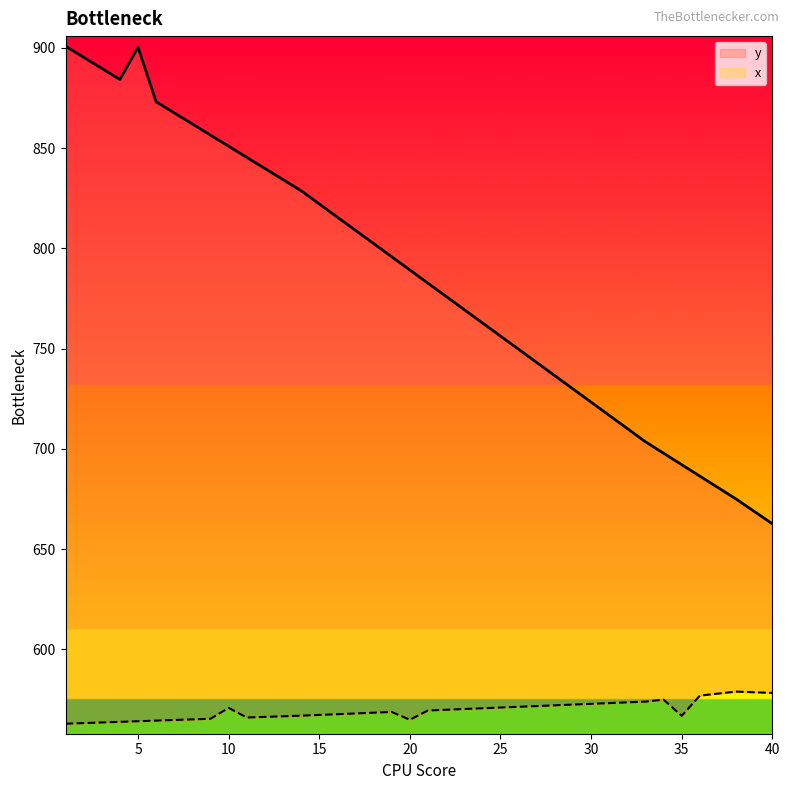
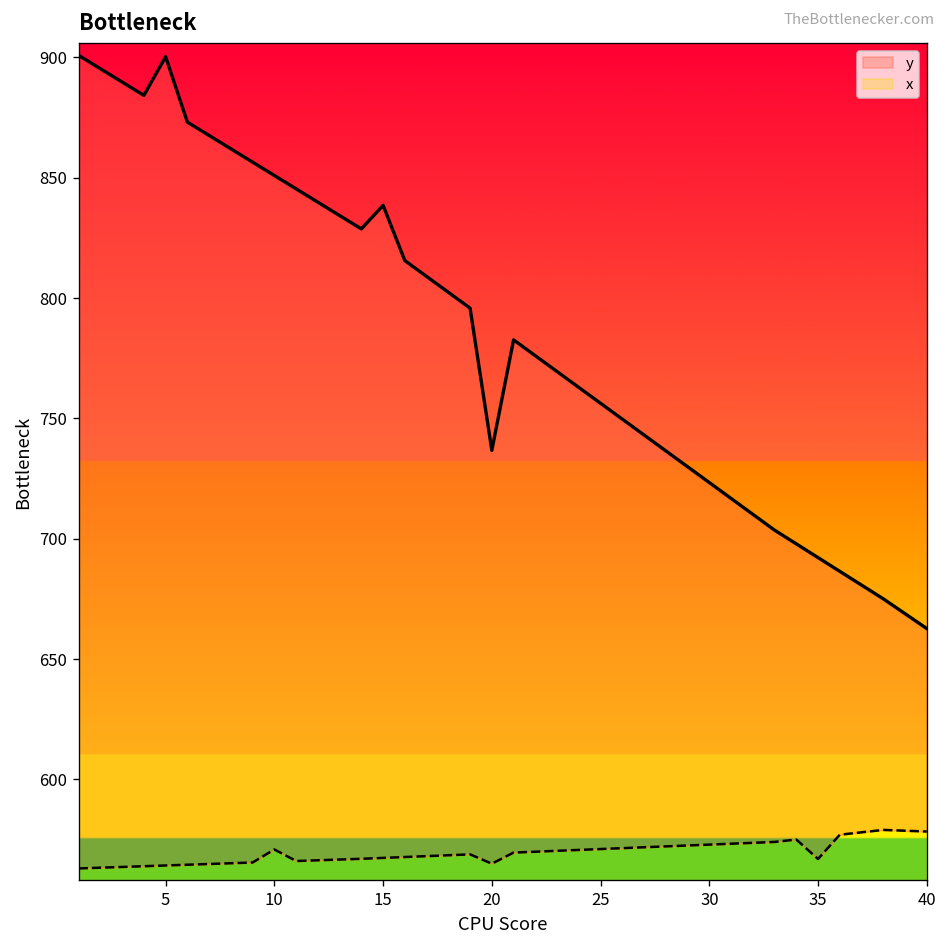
y, 15: 822 -> 839
y, 20: 789 -> 737
